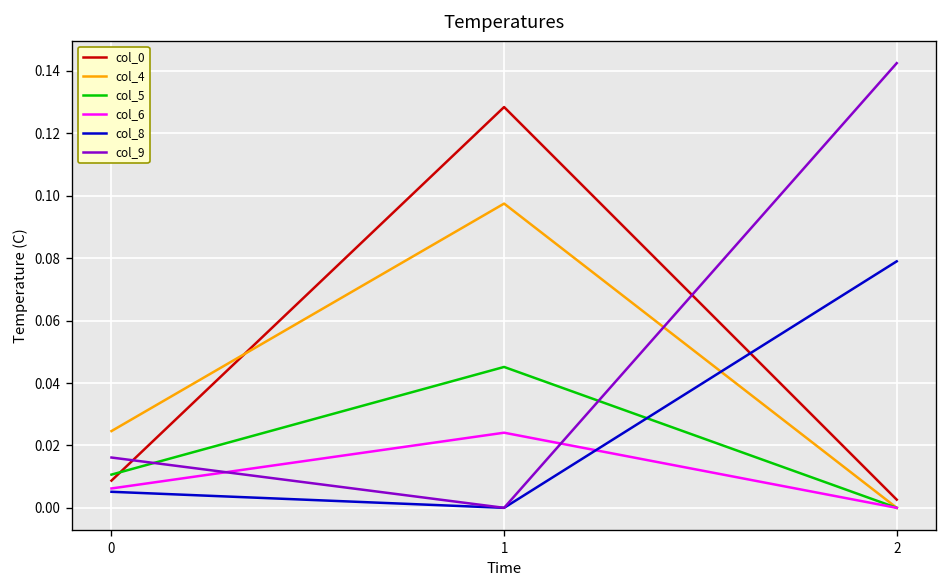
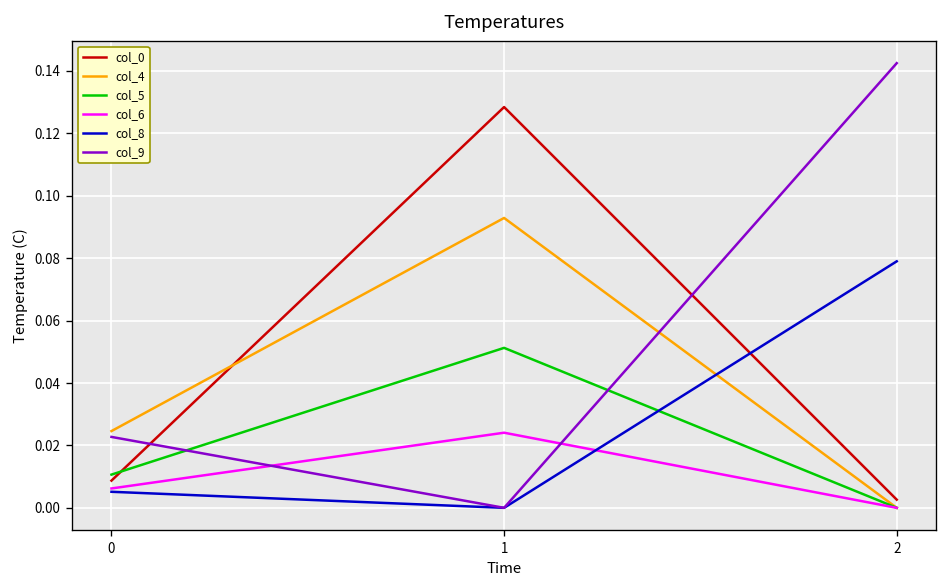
col_9, 0: 0.016 -> 0.023
col_4, 1: 0.098 -> 0.093
col_5, 1: 0.045 -> 0.051
